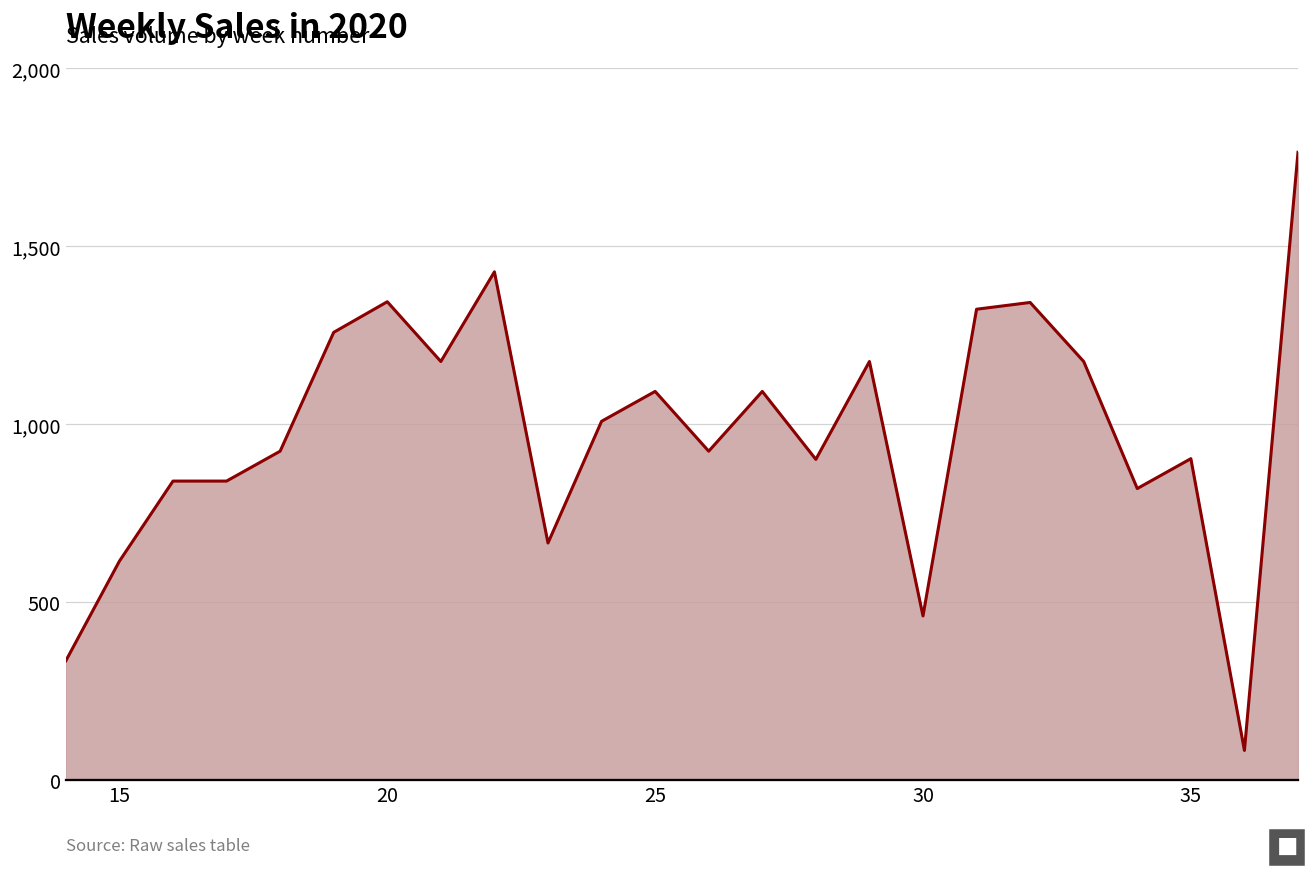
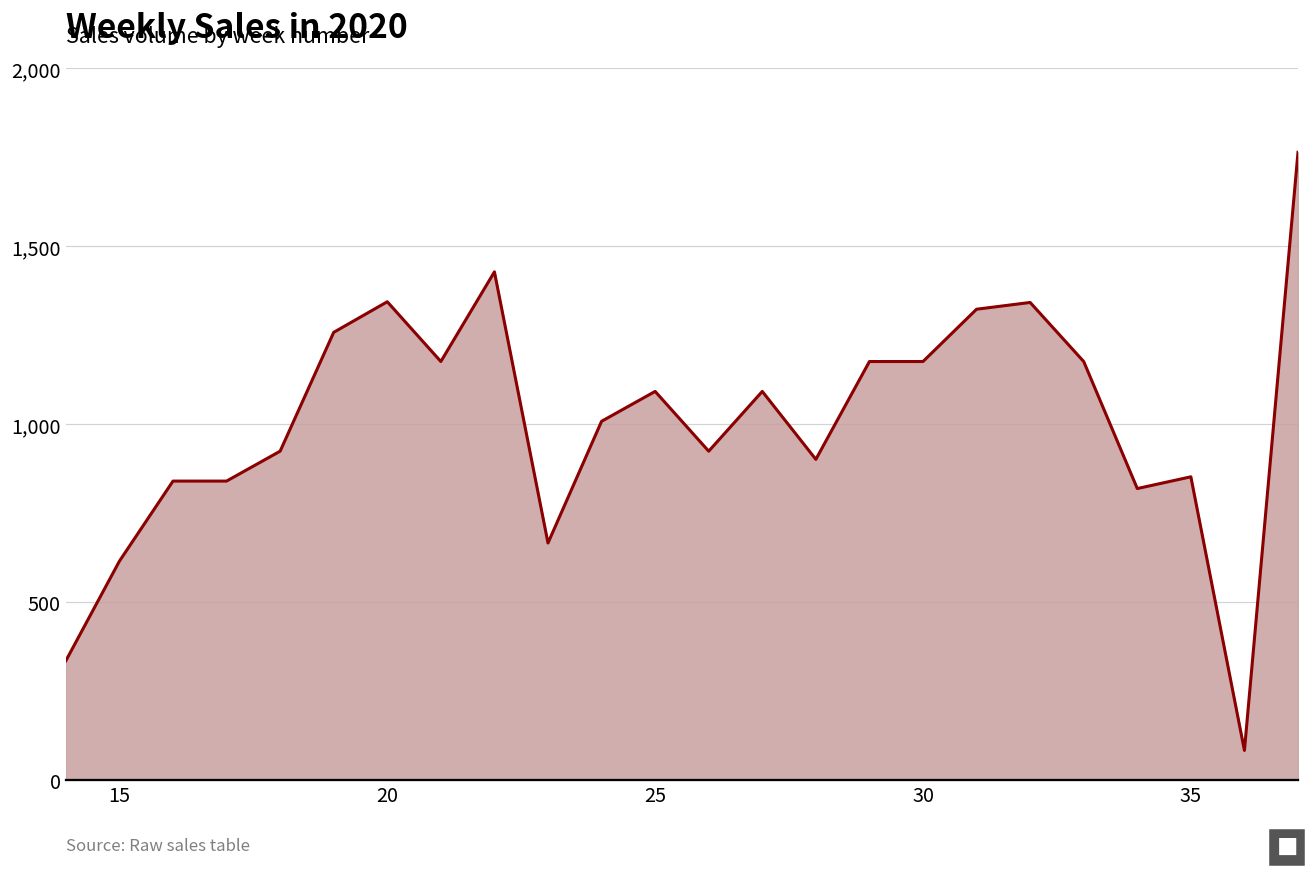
30: 460 -> 1,180
35: 900 -> 850
